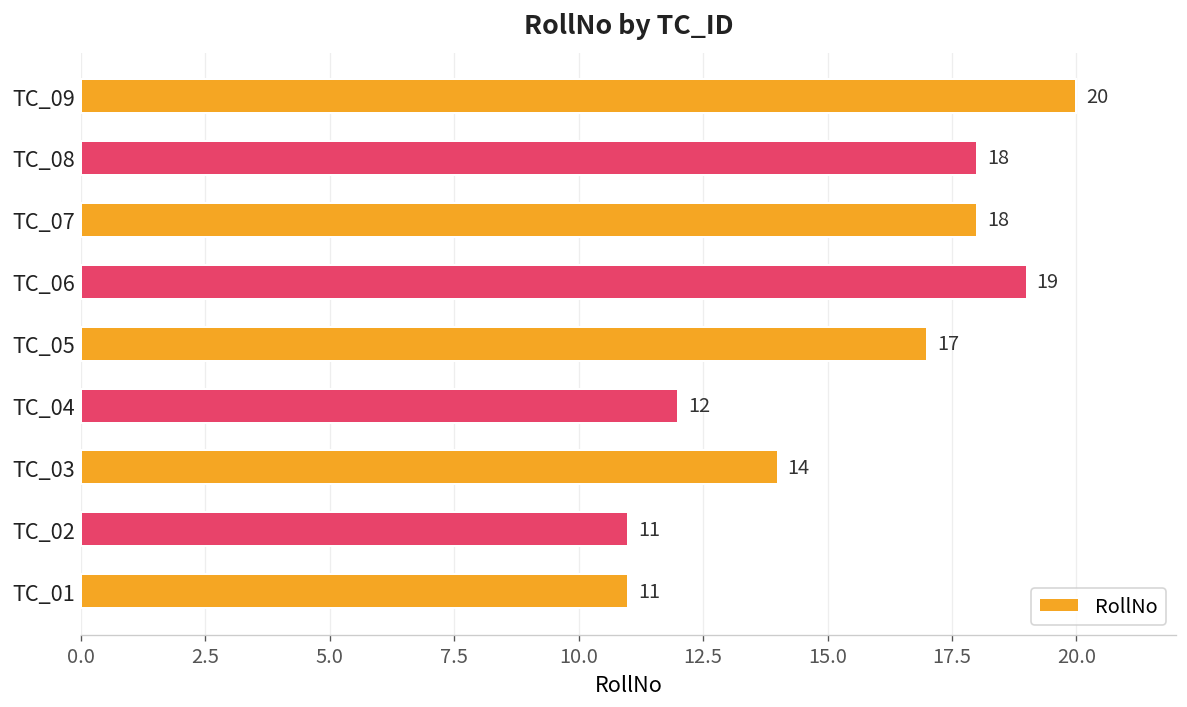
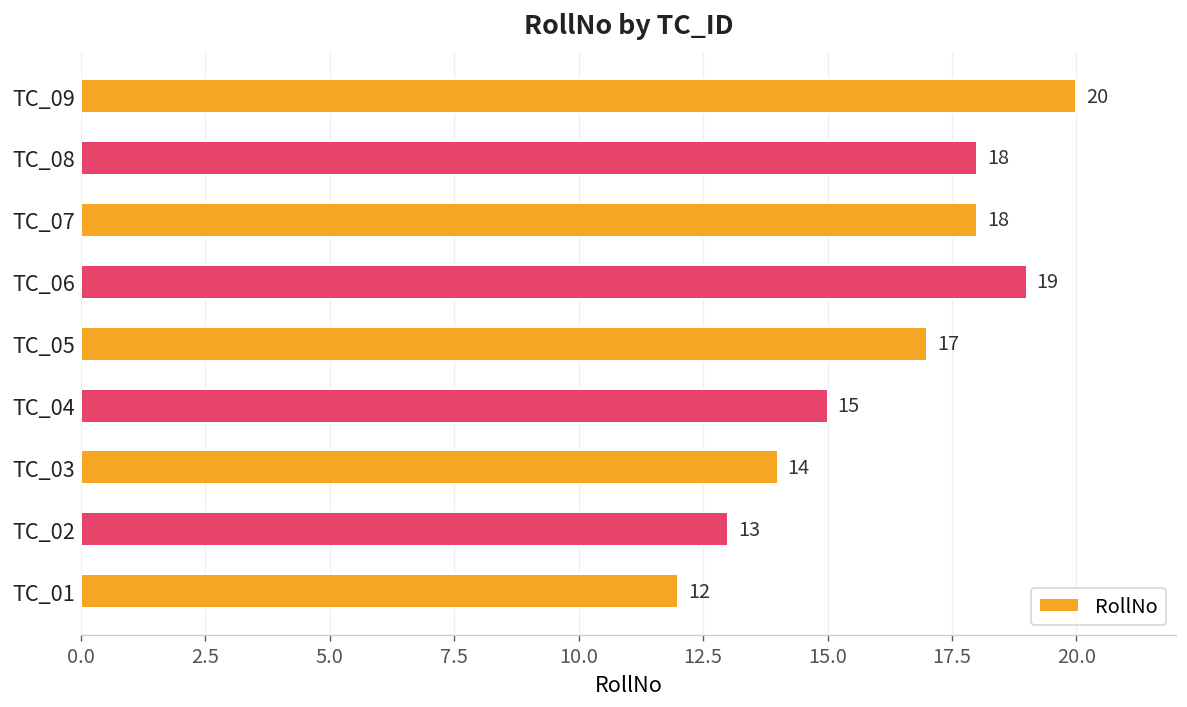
TC_04: 12 -> 15
TC_02: 11 -> 13
TC_01: 11 -> 12
